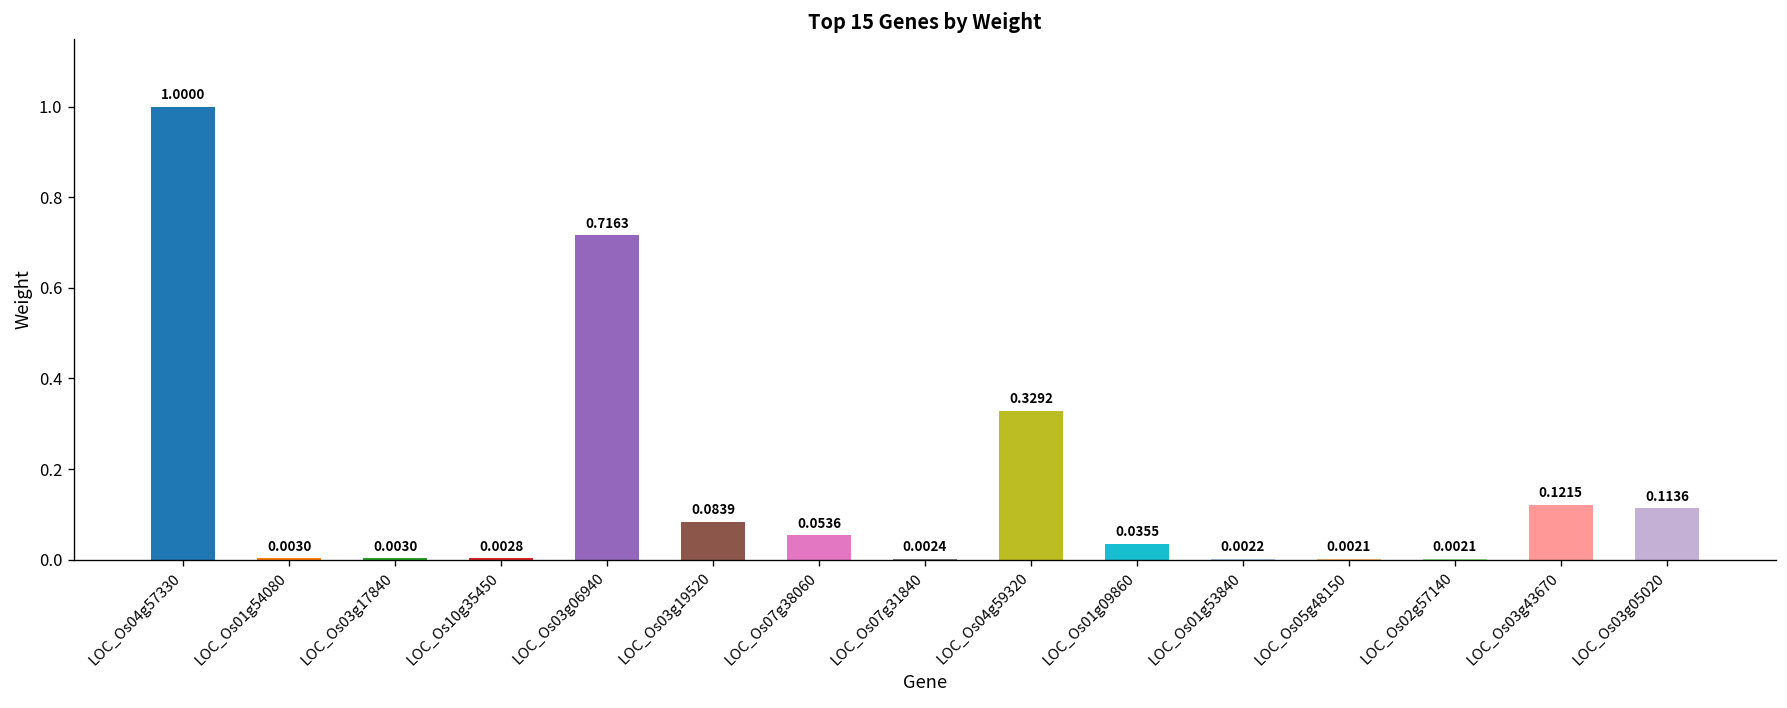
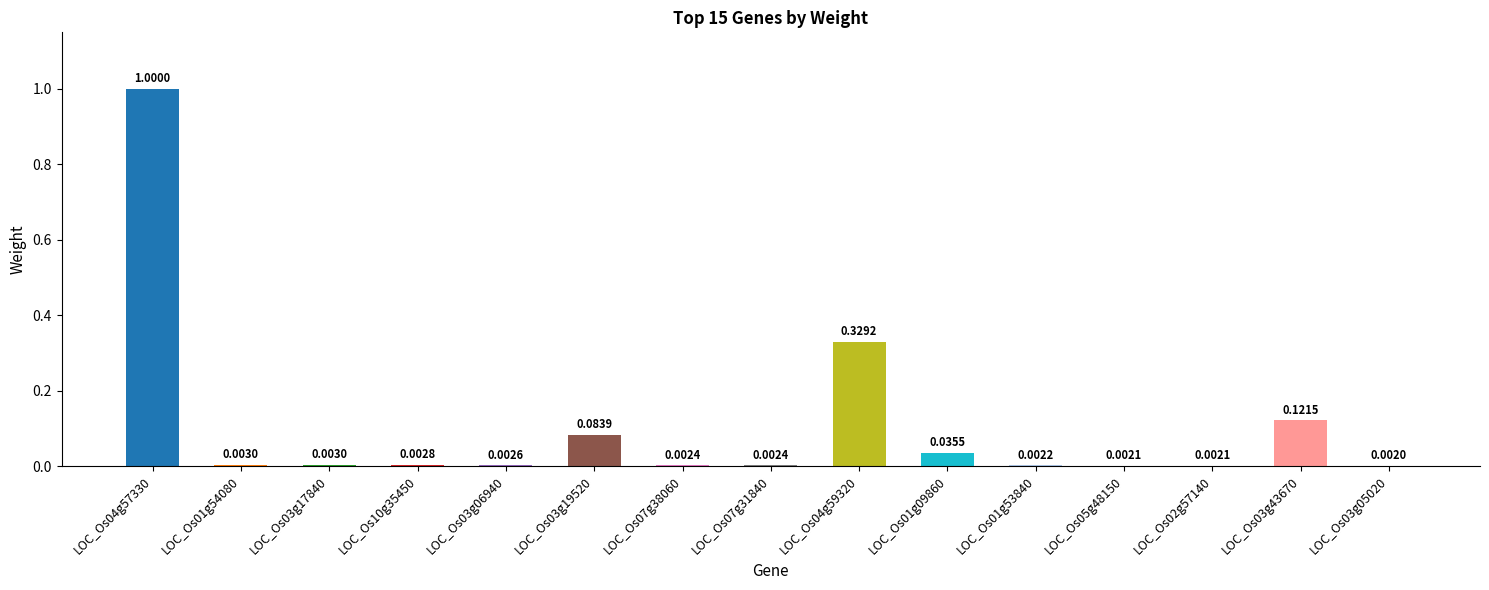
LOC_Os03g06940: 0.7163 -> 0.0026
LOC_Os07g38060: 0.0536 -> 0.0024
LOC_Os03g05020: 0.1136 -> 0.0020
